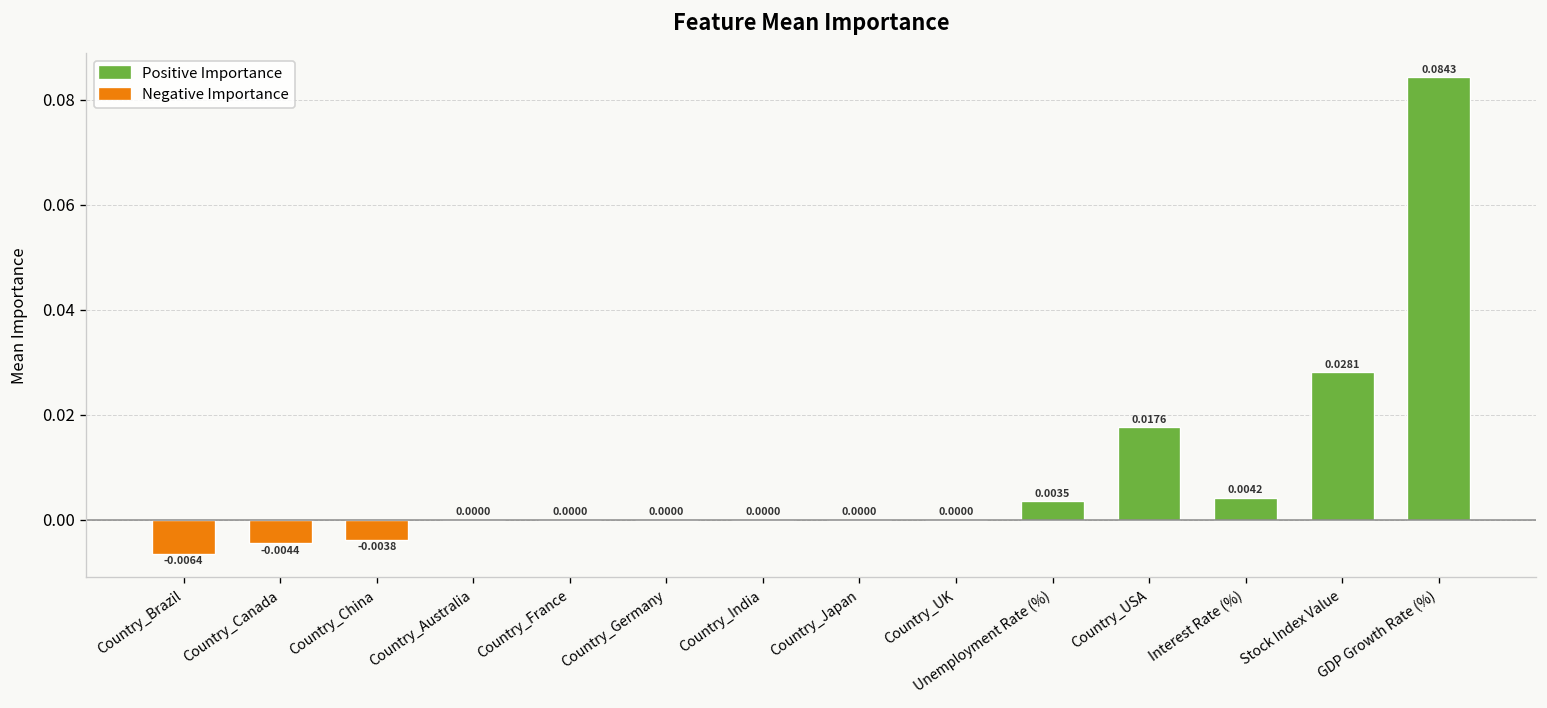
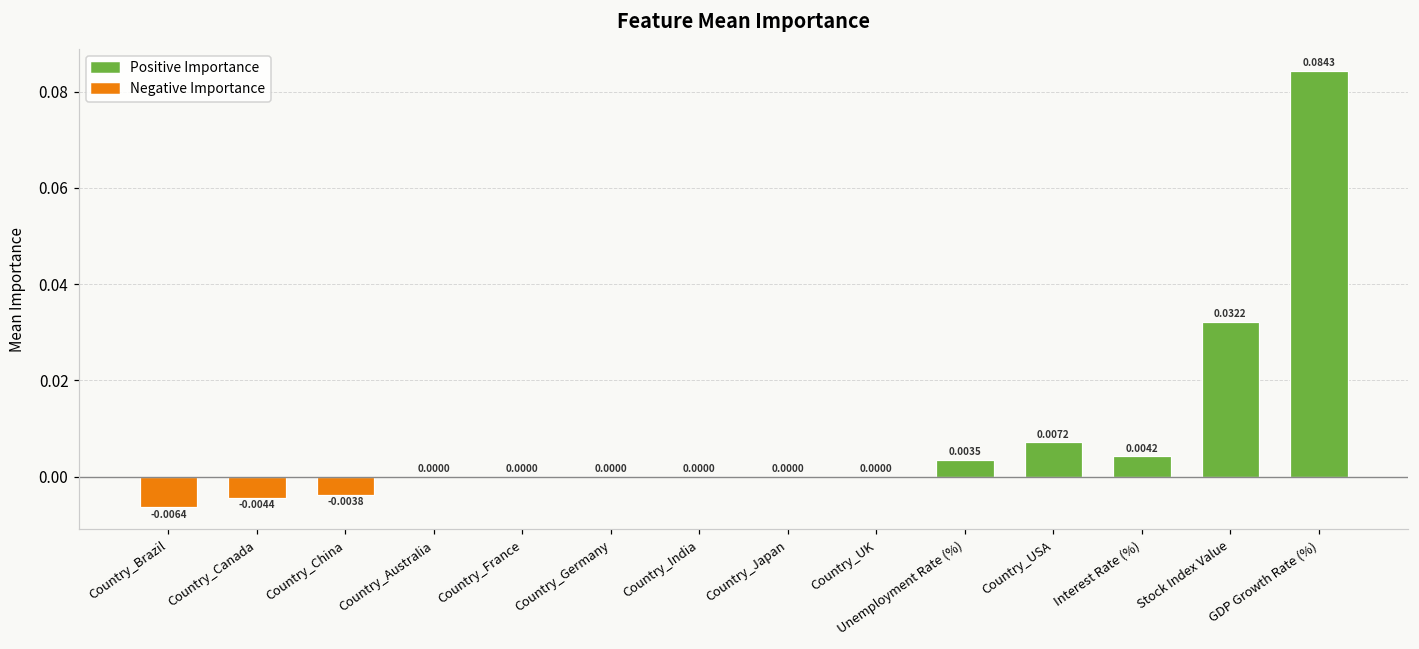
Country_USA: 0.0176 -> 0.0072
Stock Index Value: 0.0281 -> 0.0322
